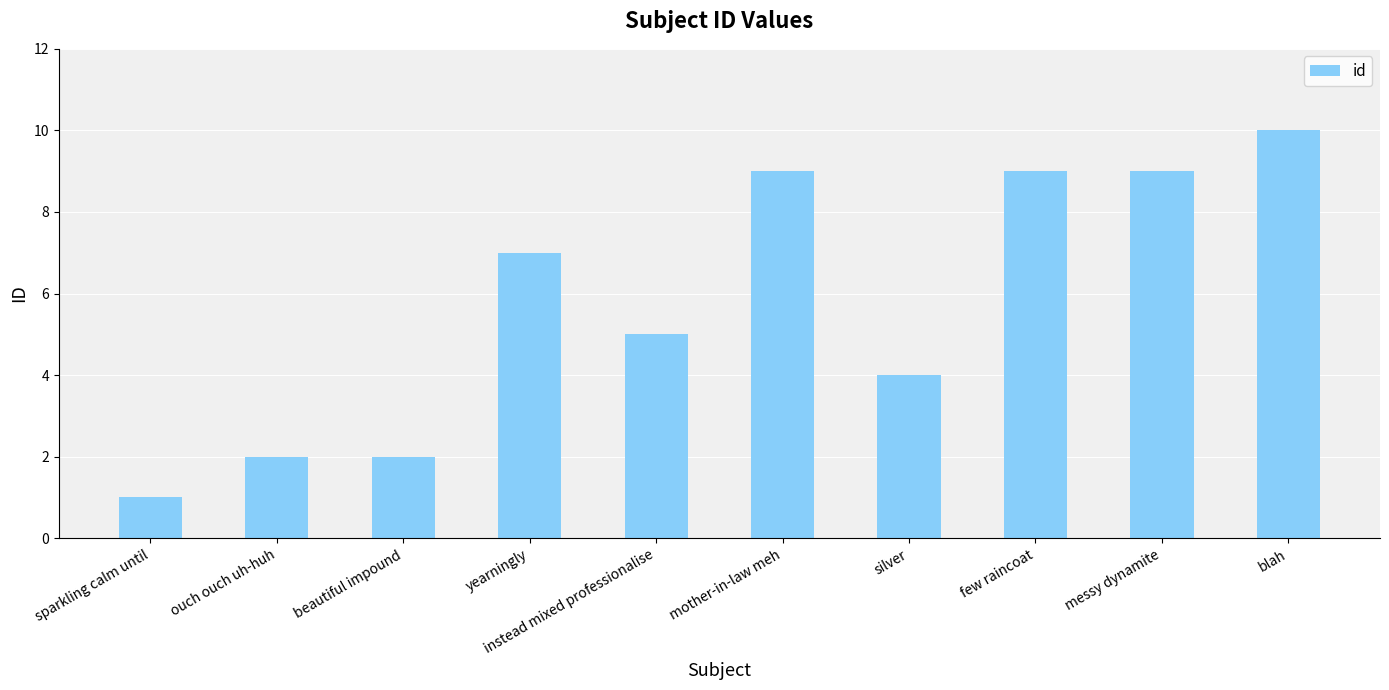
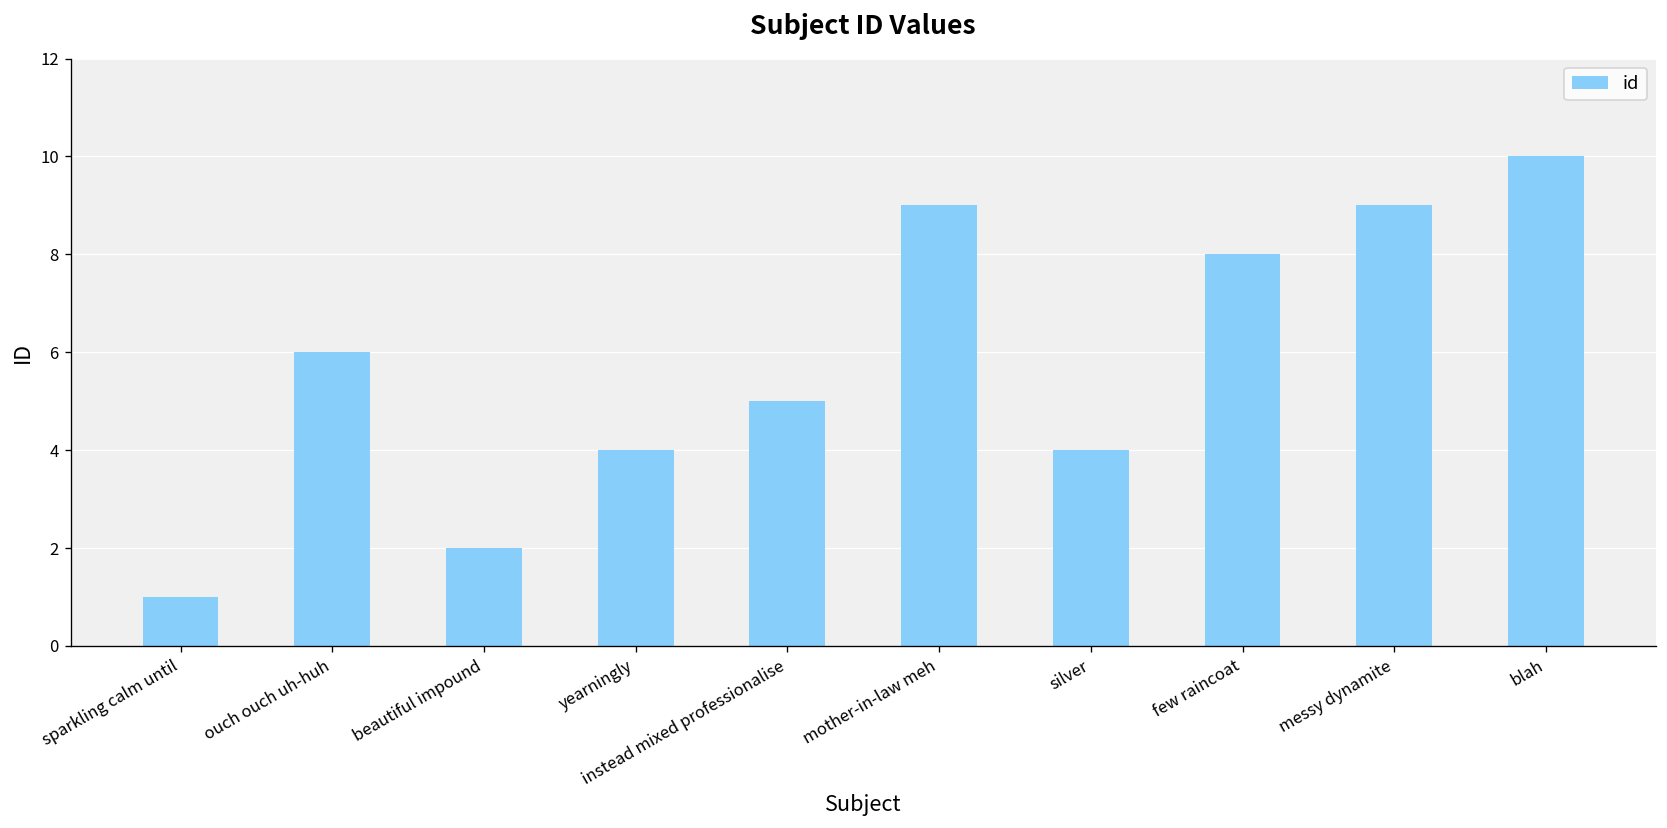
ouch ouch uh-huh: 2 -> 6
yearningly: 7 -> 4
few raincoat: 9 -> 8
